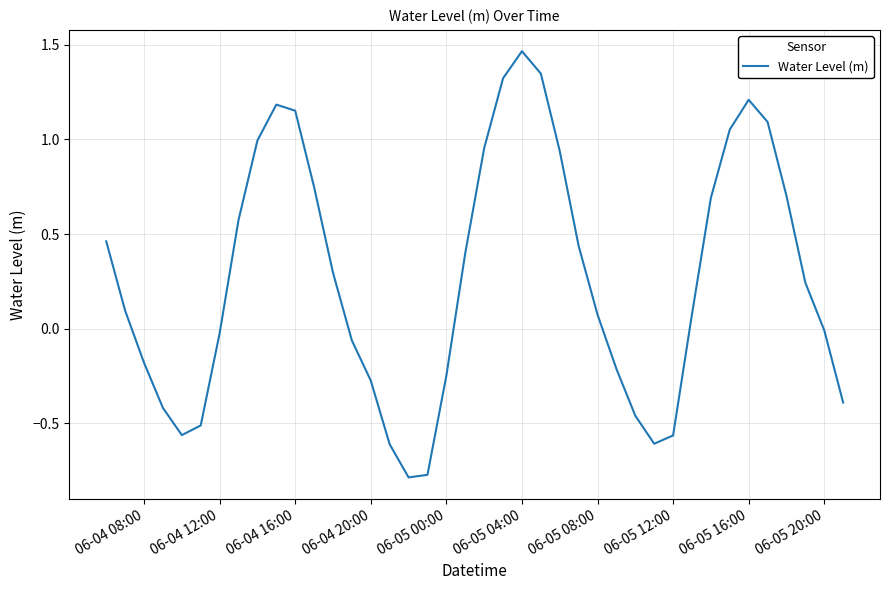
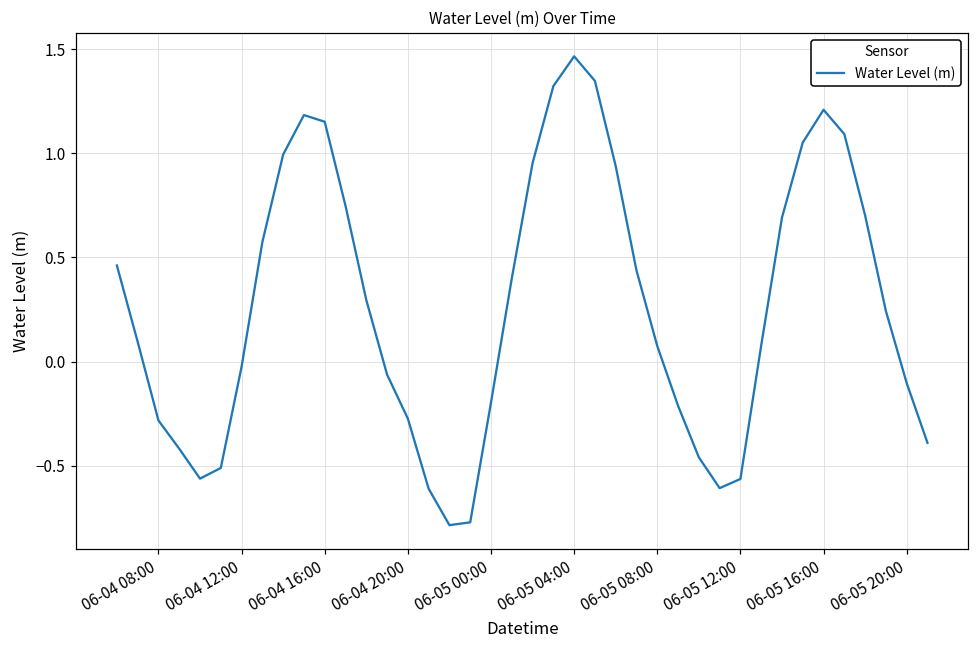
06-04 08:00: -0.18 -> -0.28
06-05 00:00: -0.25 -> -0.20
06-05 20:00: -0.01 -> -0.10
